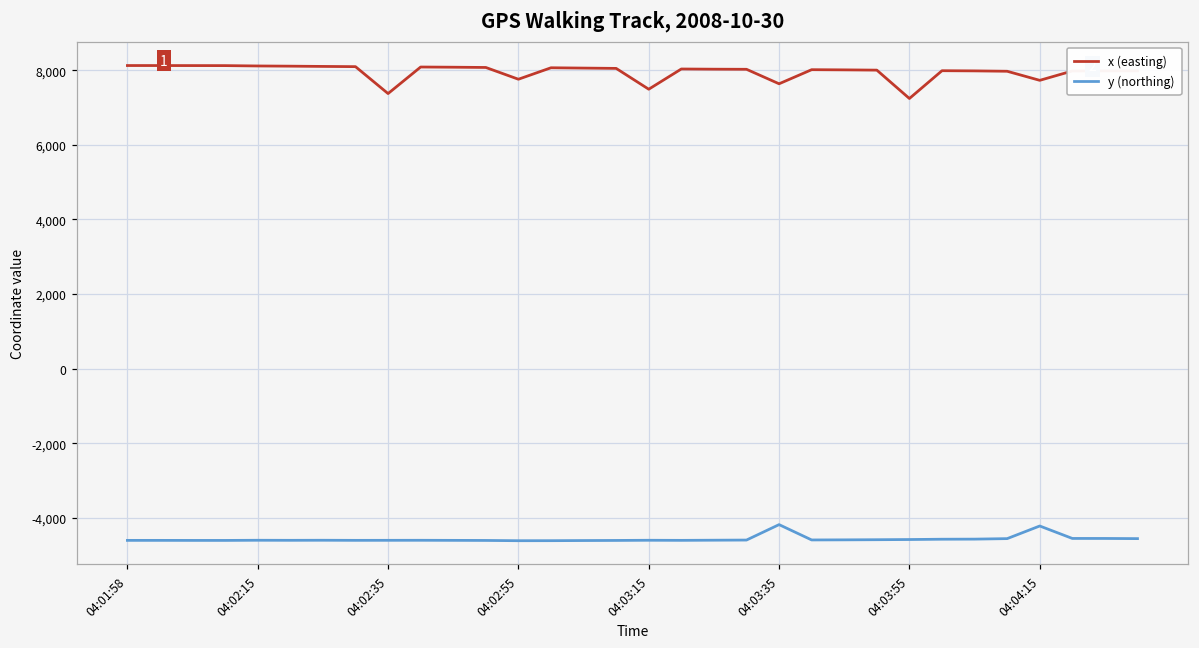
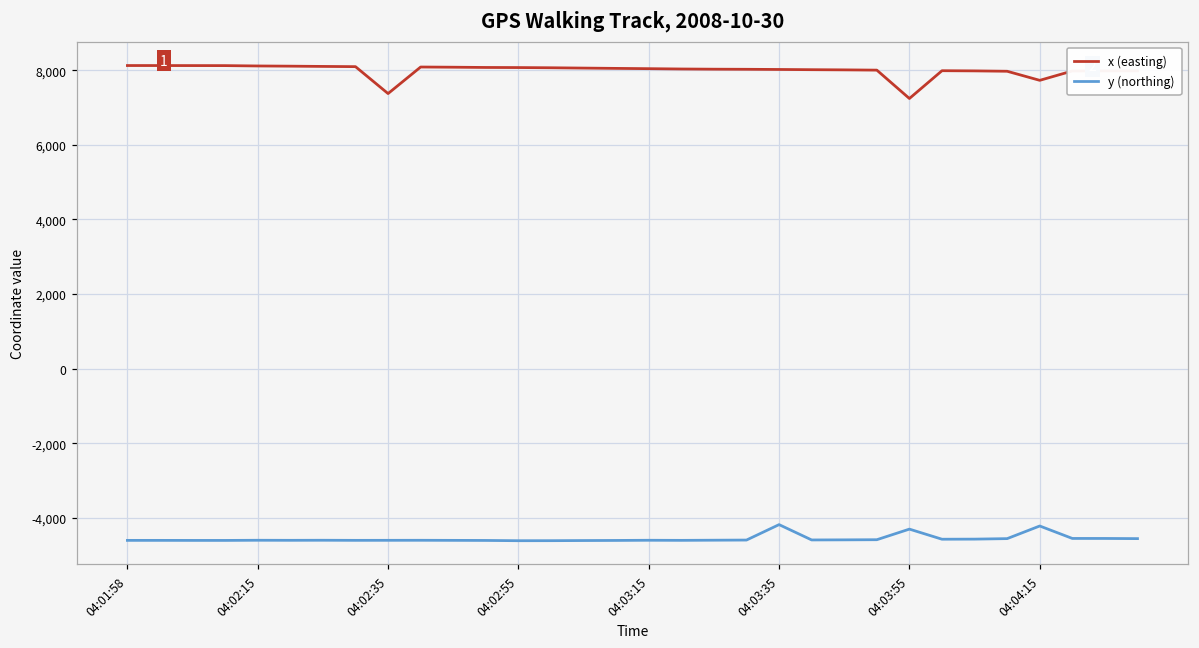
x (easting), 04:02:55: 7,800 -> 8,100
x (easting), 04:03:15: 7,500 -> 8,000
x (easting), 04:03:35: 7,600 -> 8,000
y (northing), 04:03:55: -4,600 -> -4,300
